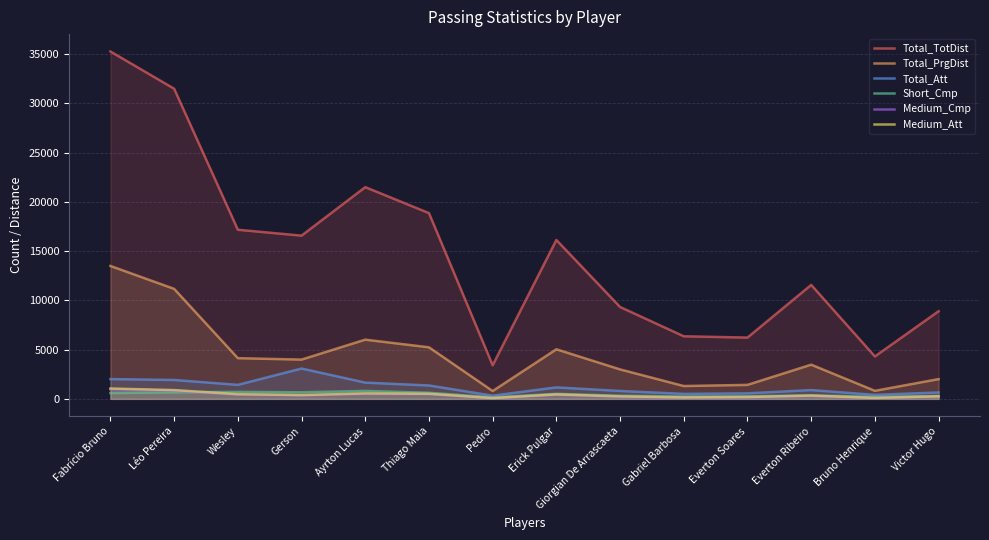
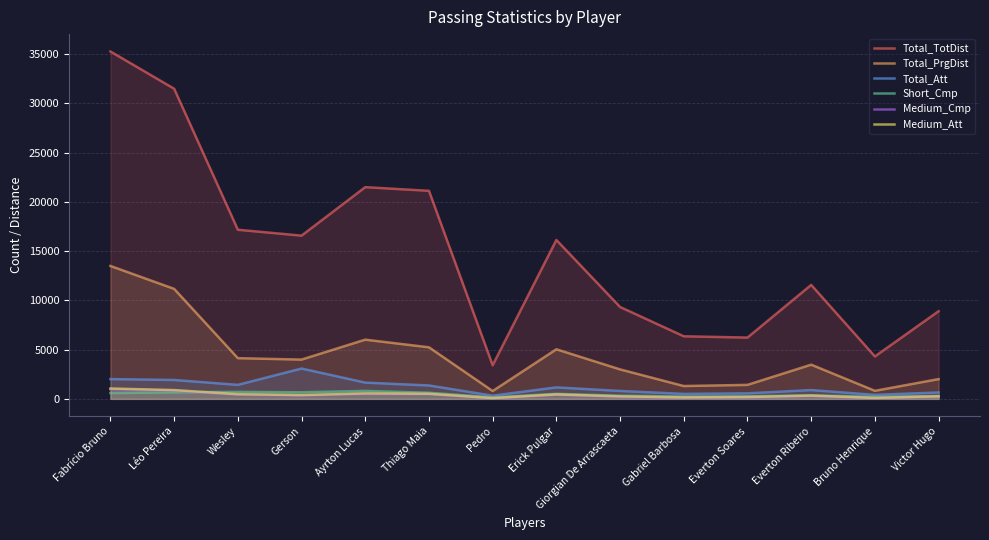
Total_TotDist, Thiago Maia: 19000 -> 21000
